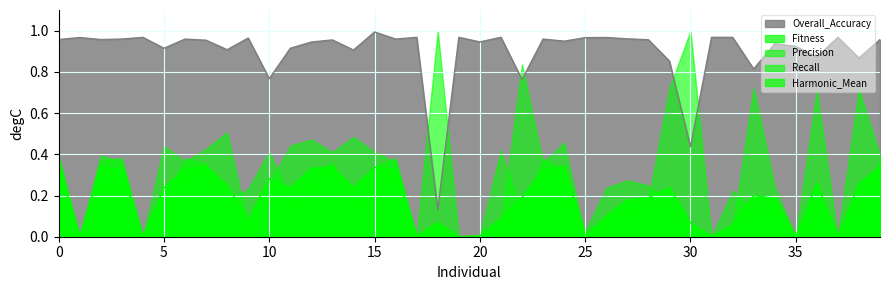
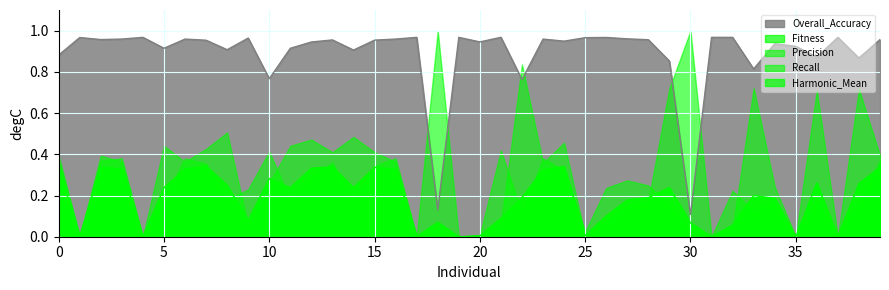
Overall_Accuracy, 0: 0.96 -> 0.88
Overall_Accuracy, 15: 0.99 -> 0.95
Overall_Accuracy, 30: 0.44 -> 0.11
